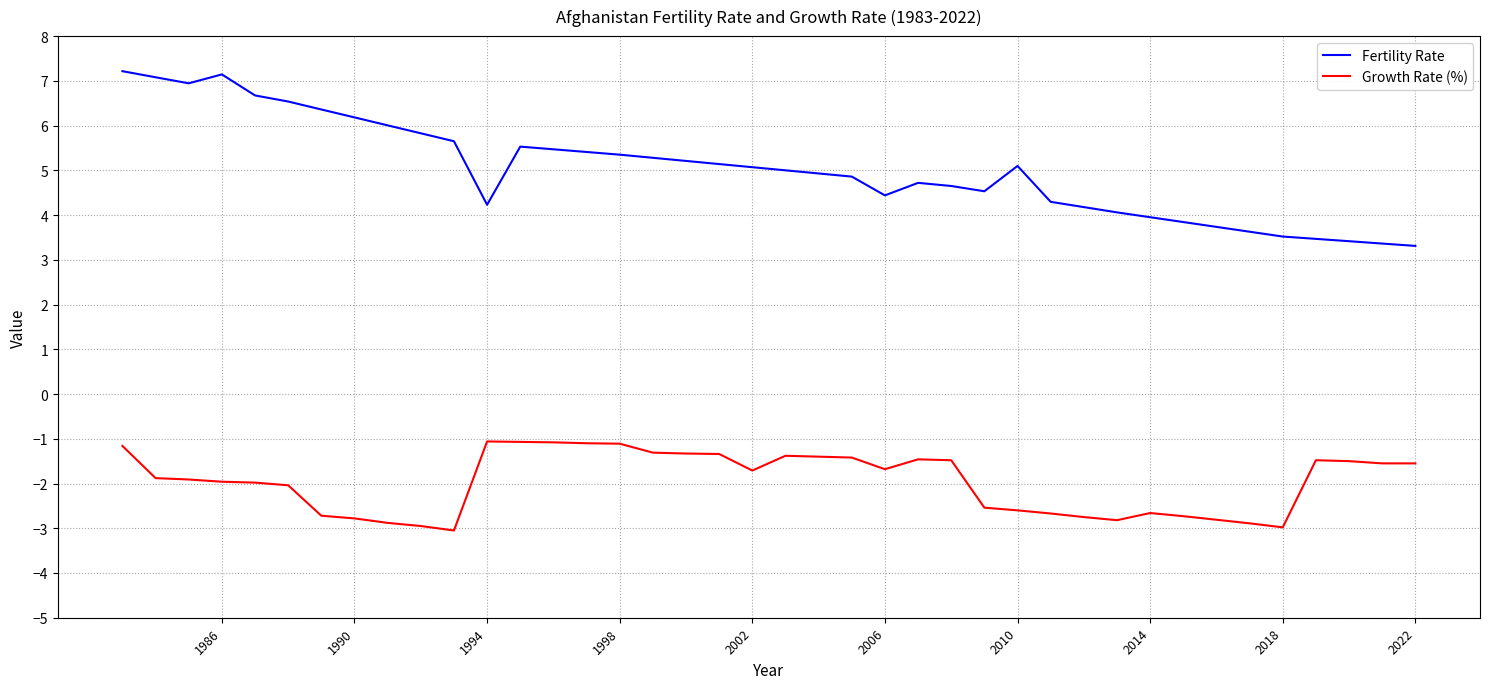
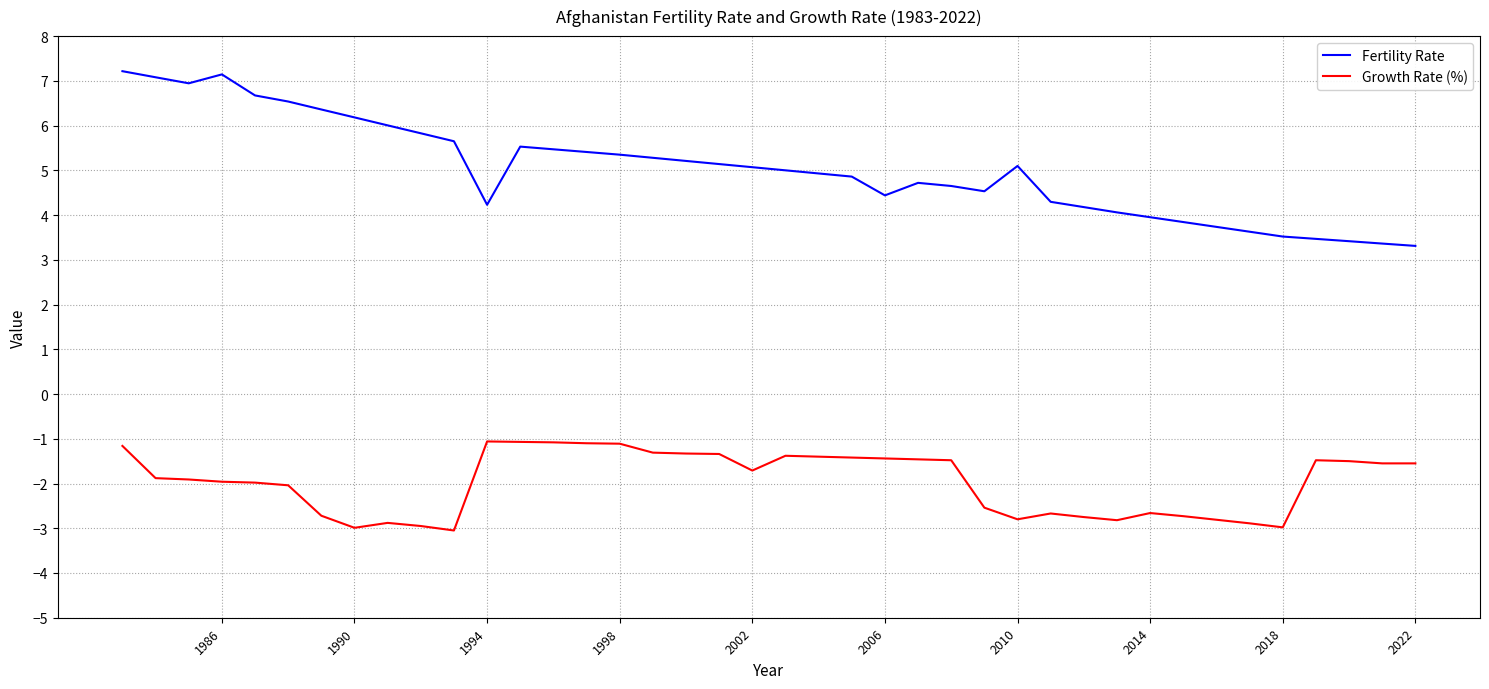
Growth Rate (%), 1990: -2.8 -> -3.0
Growth Rate (%), 2006: -1.7 -> -1.4
Growth Rate (%), 2010: -2.6 -> -2.8
